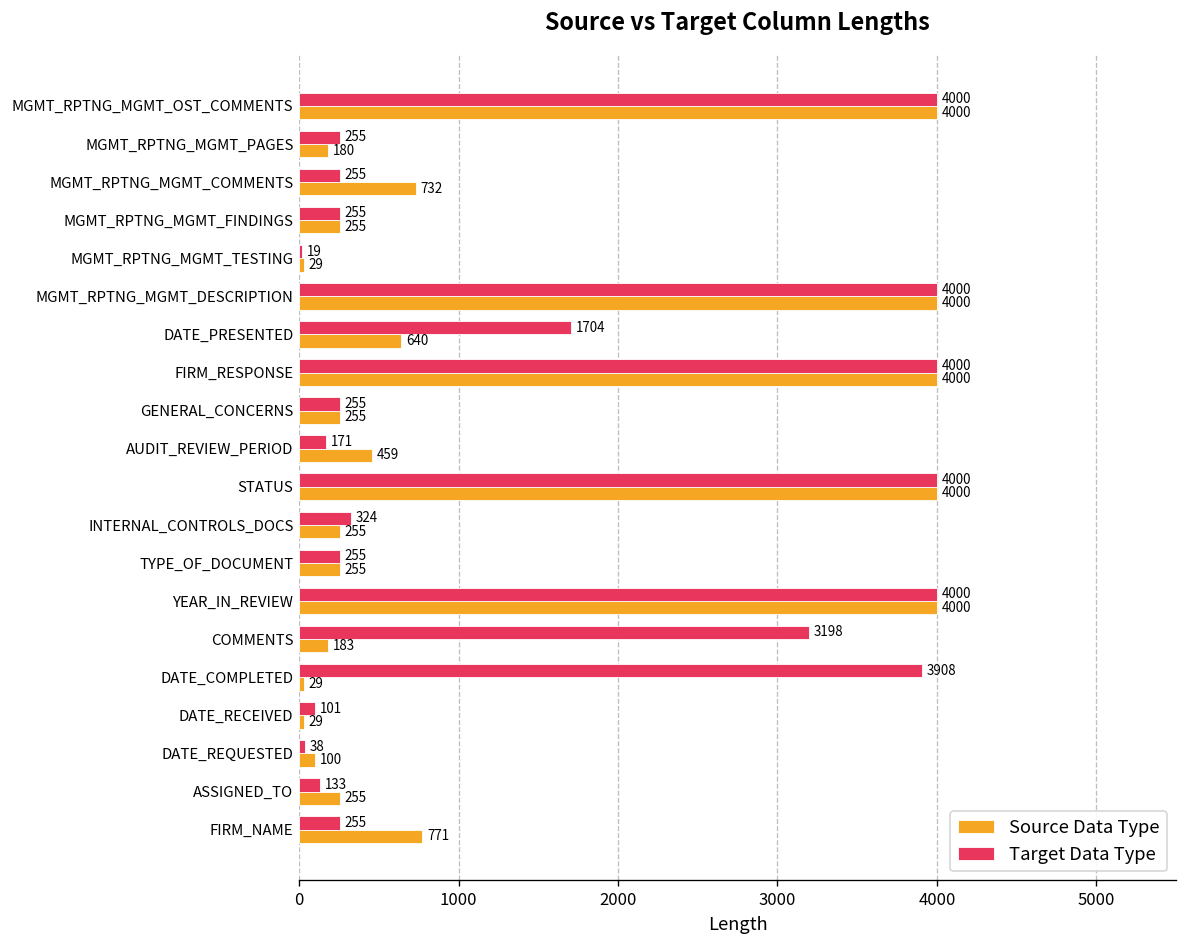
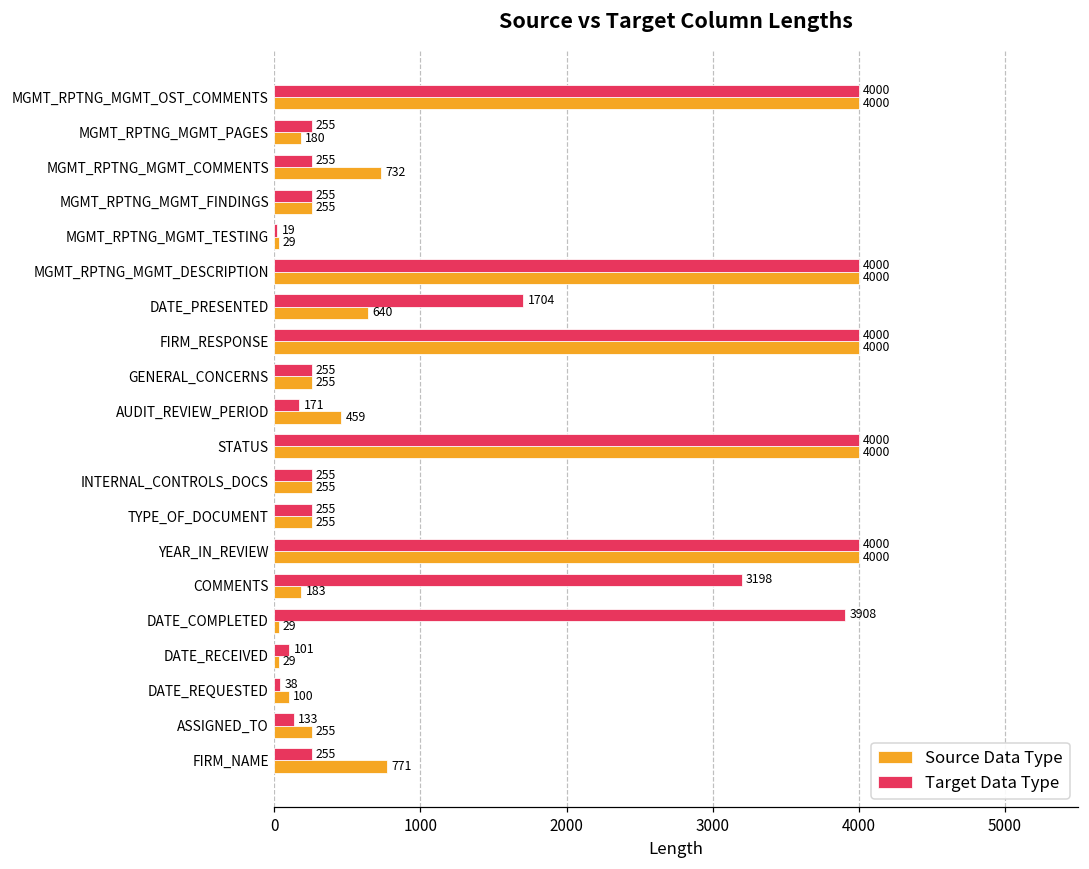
Target Data Type, INTERNAL_CONTROLS_DOCS: 324 -> 255
